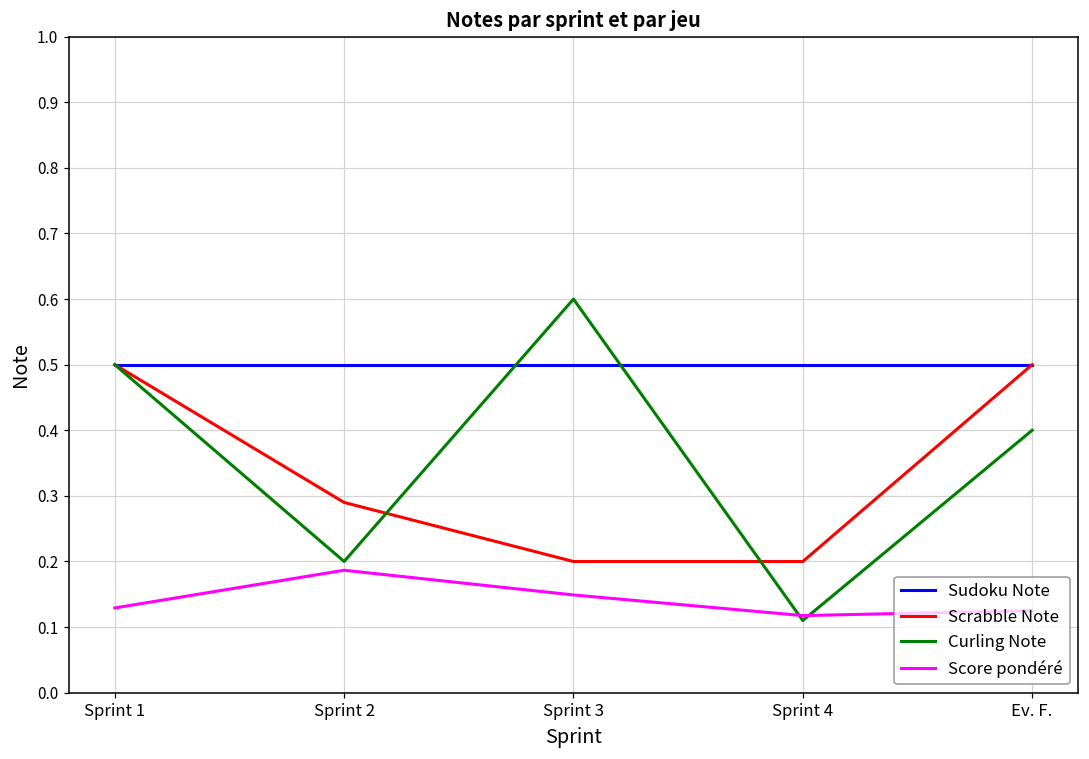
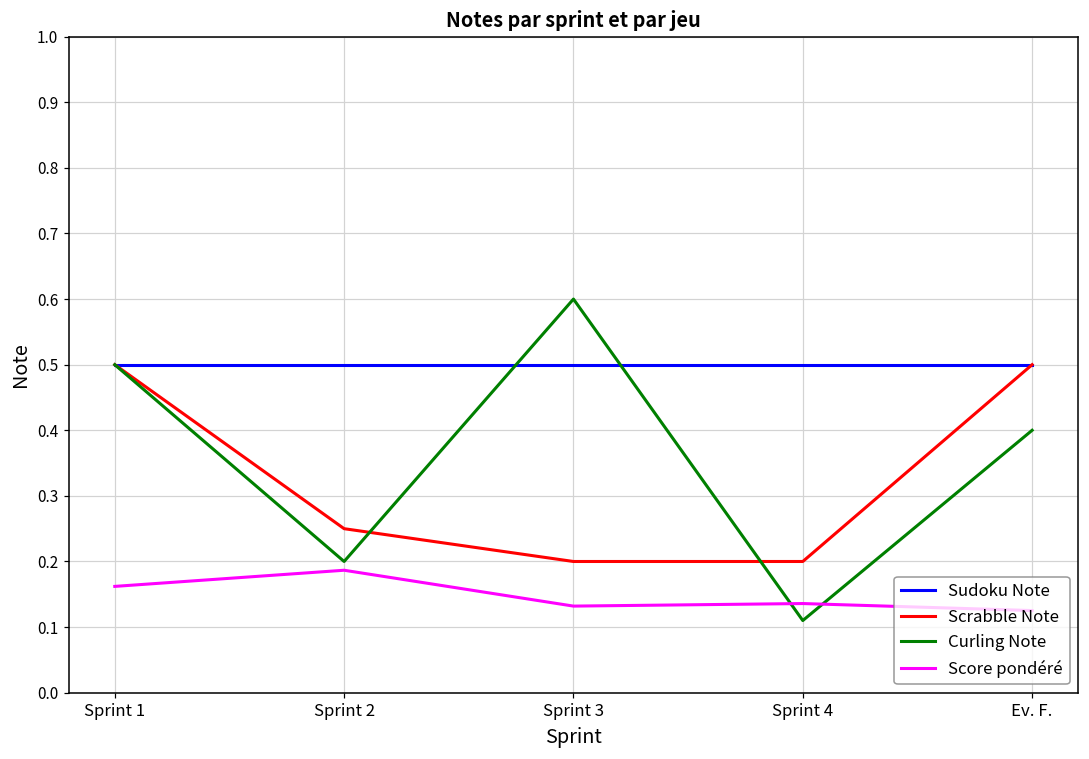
Score pondéré, Sprint 1: 0.13 -> 0.16
Scrabble Note, Sprint 2: 0.29 -> 0.25
Score pondéré, Sprint 3: 0.15 -> 0.13
Score pondéré, Sprint 4: 0.12 -> 0.14
